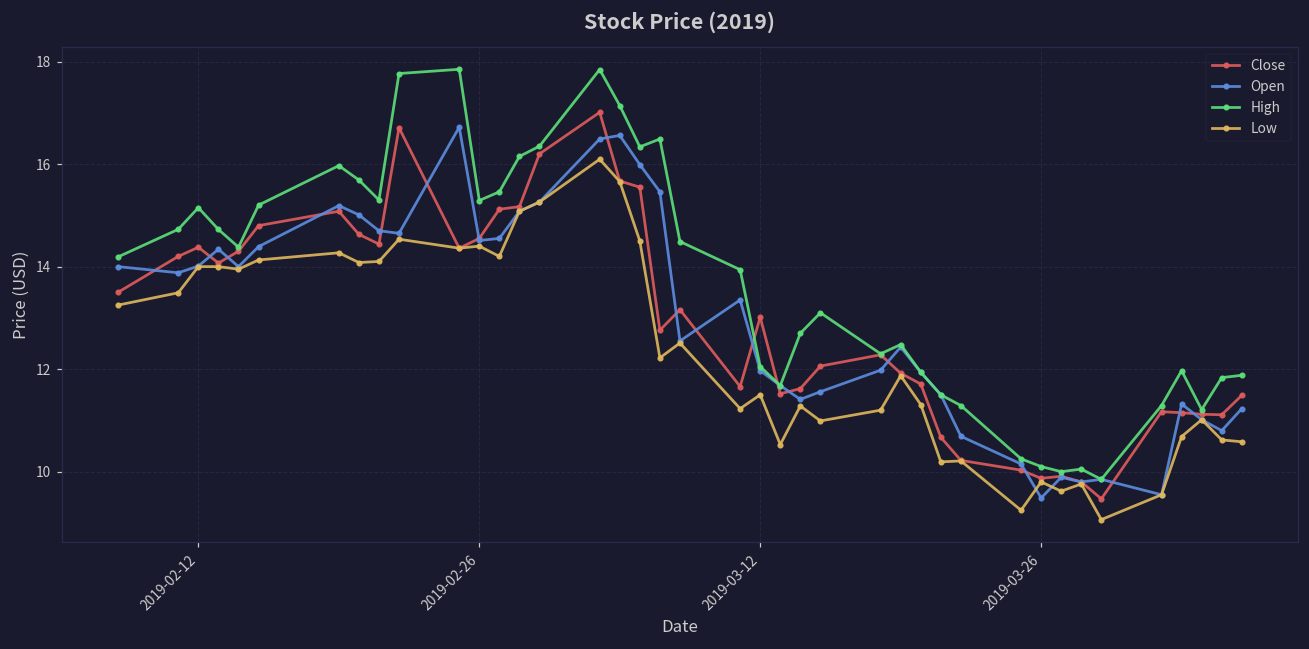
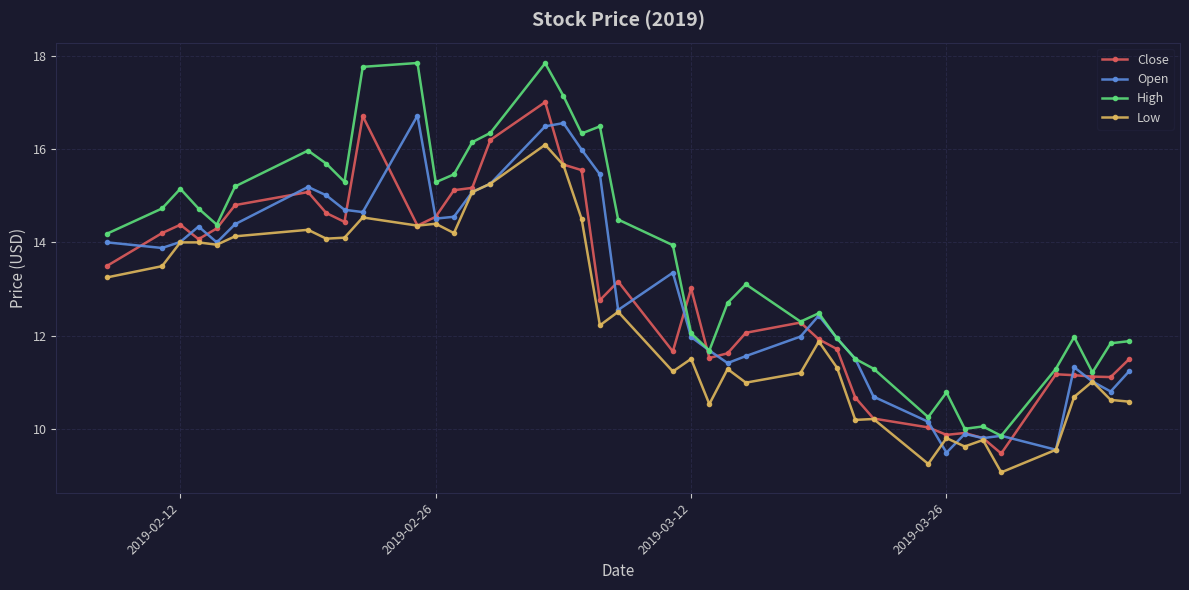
High, 2019-03-26: 10.1 -> 10.8
